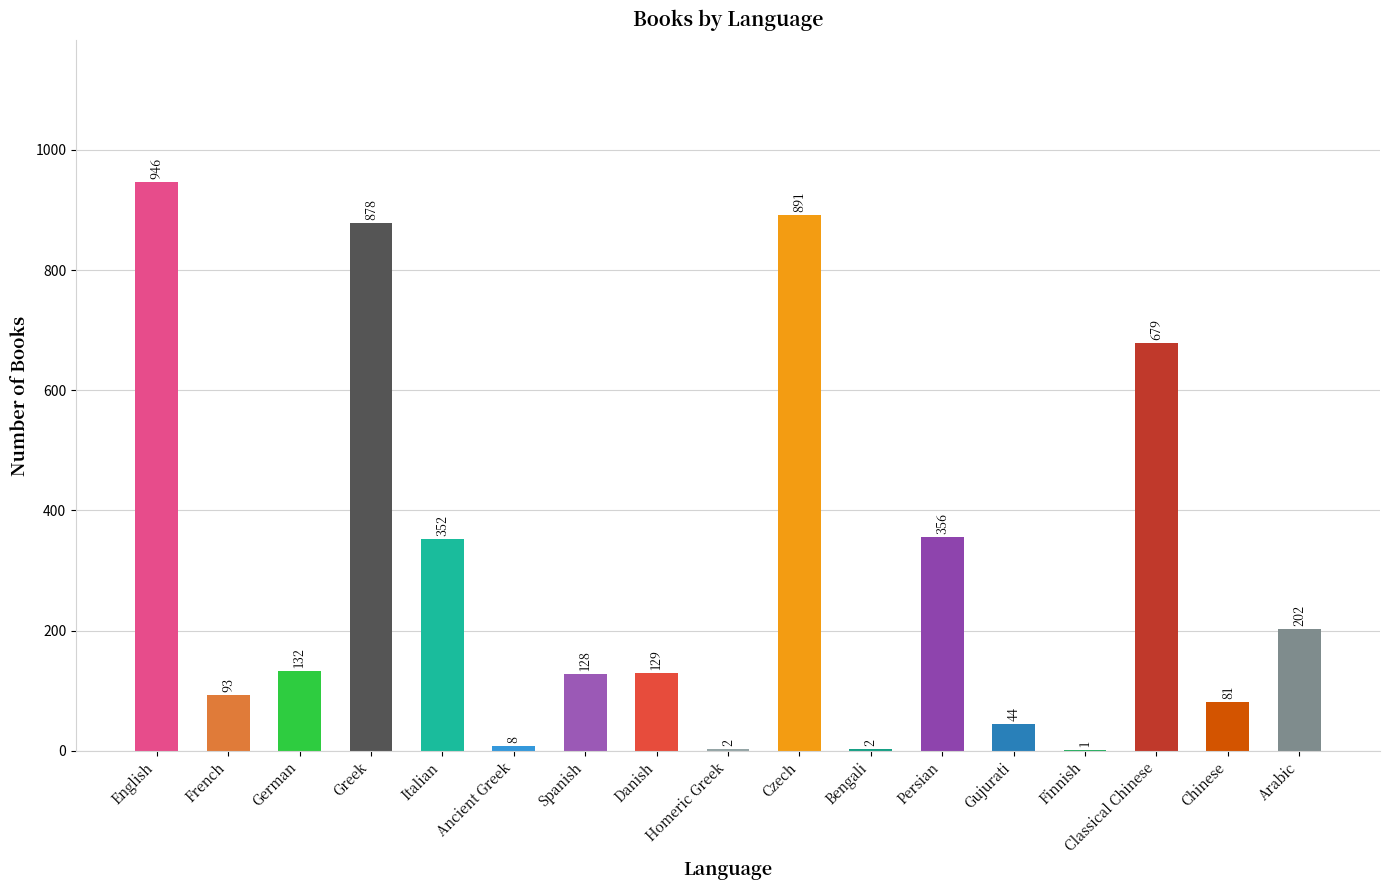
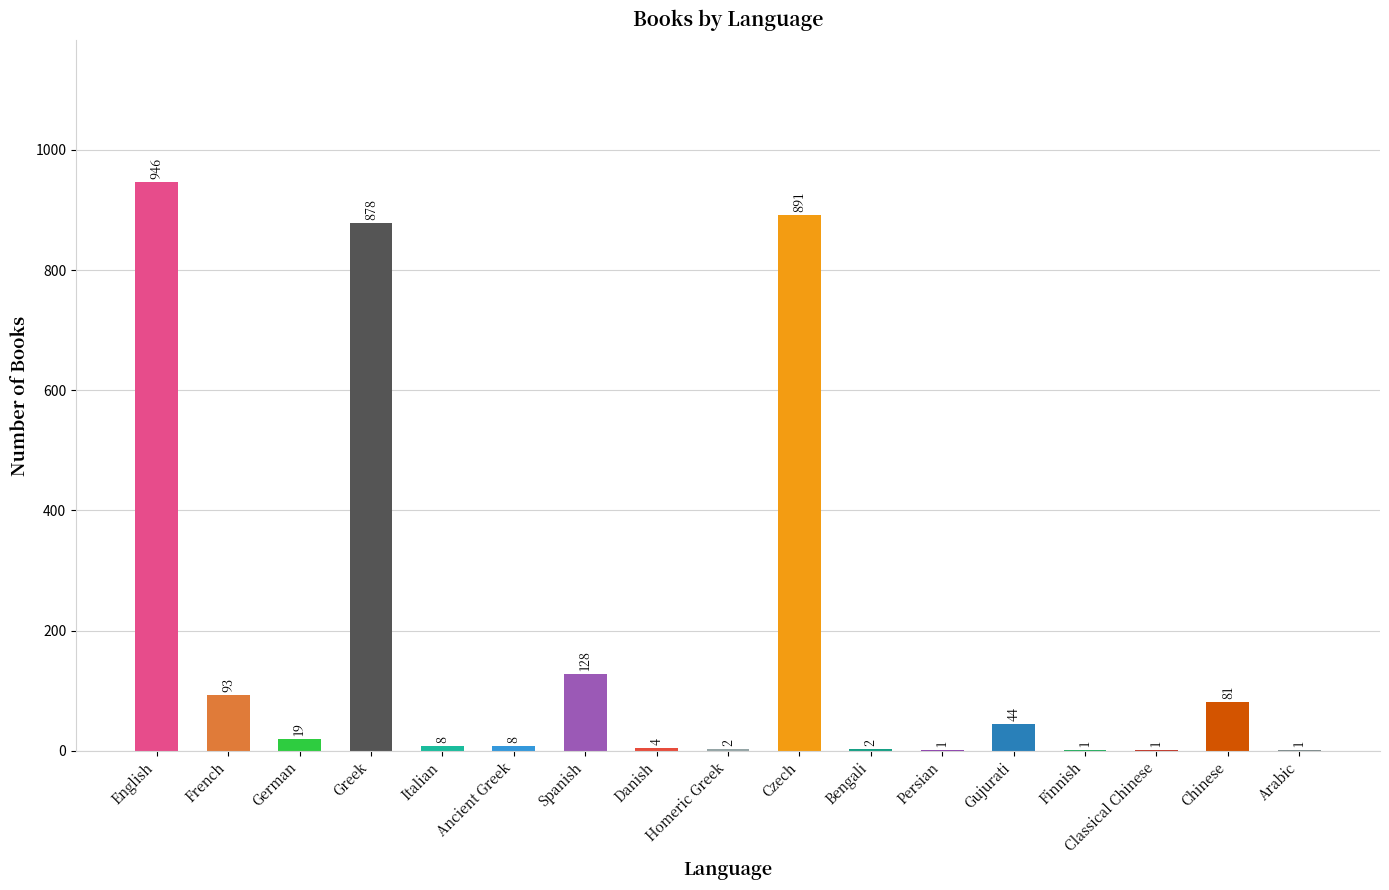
German: 132 -> 19
Italian: 352 -> 8
Danish: 129 -> 4
Persian: 356 -> 1
Classical Chinese: 679 -> 1
Arabic: 202 -> 1
